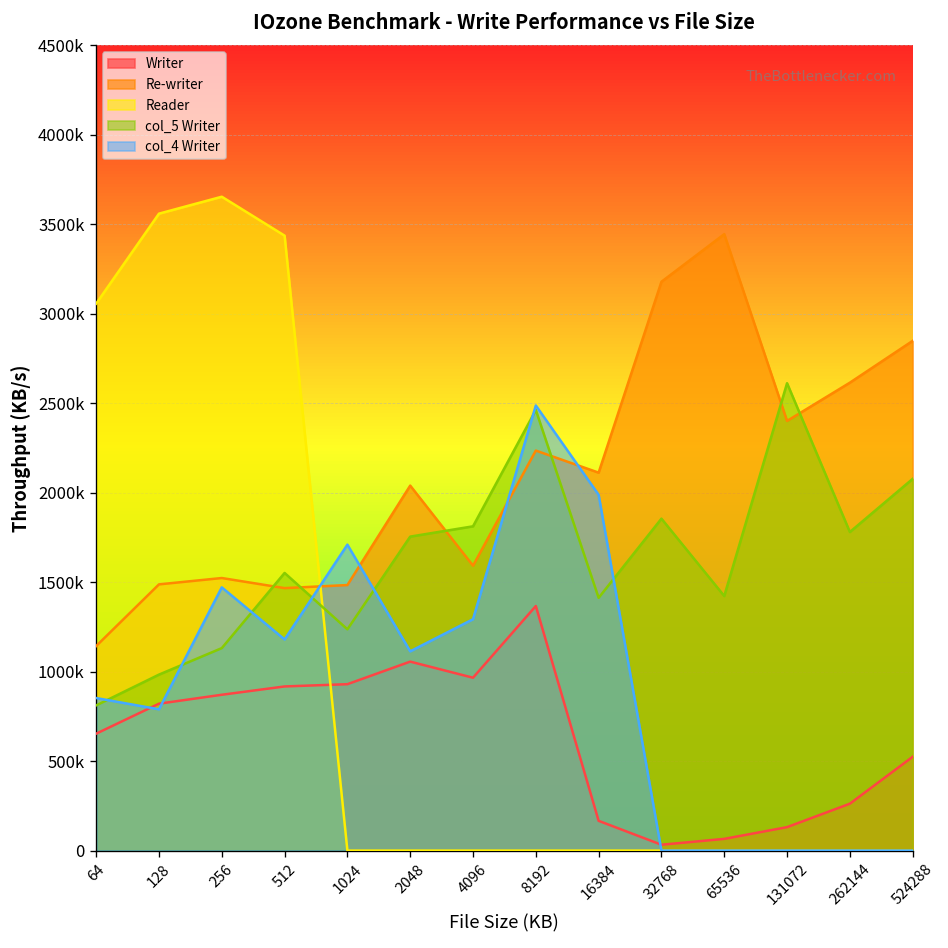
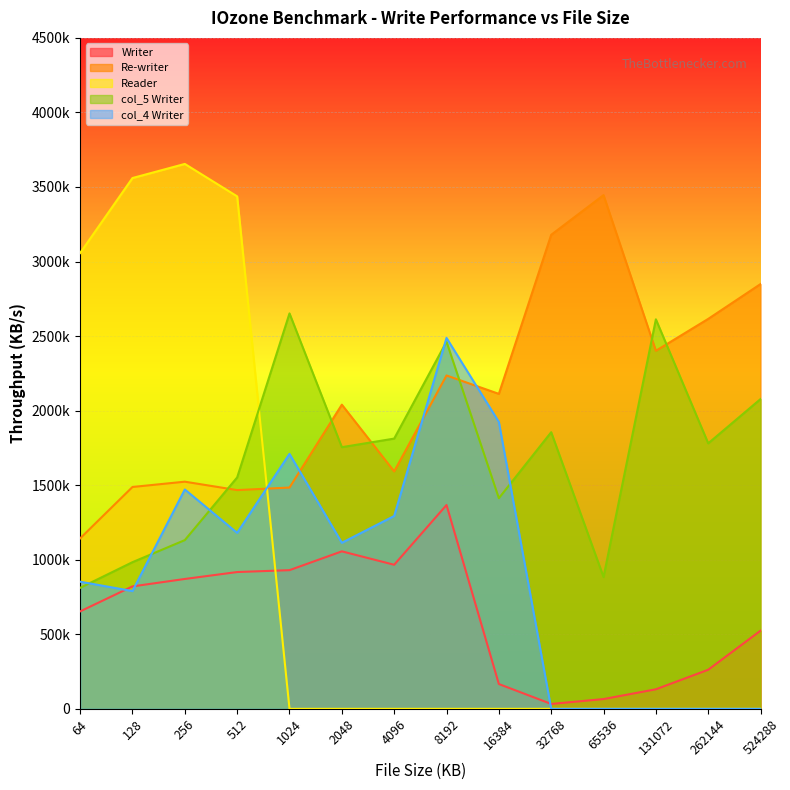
col_5 Writer, 1024: 1240000 -> 2650000
col_4 Writer, 16384: 1990000 -> 1920000
col_5 Writer, 65536: 1420000 -> 880000
